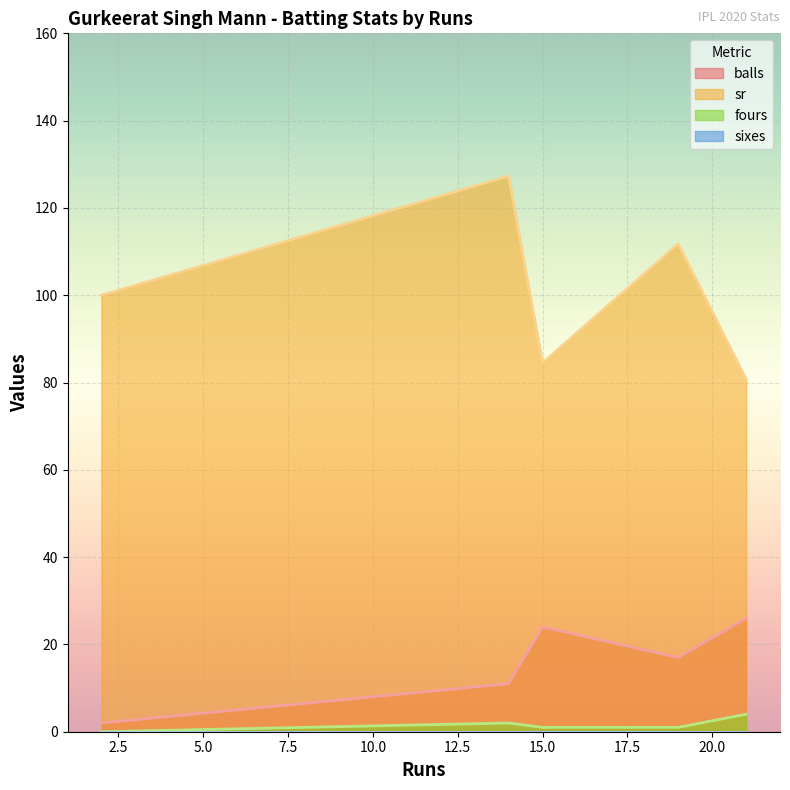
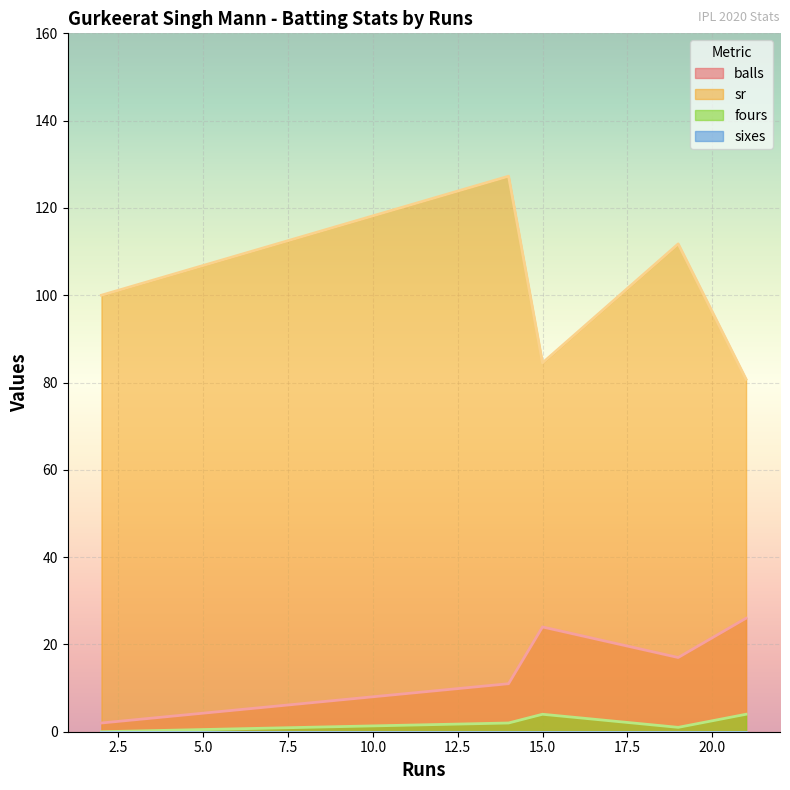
fours, 15.0: 1 -> 4
